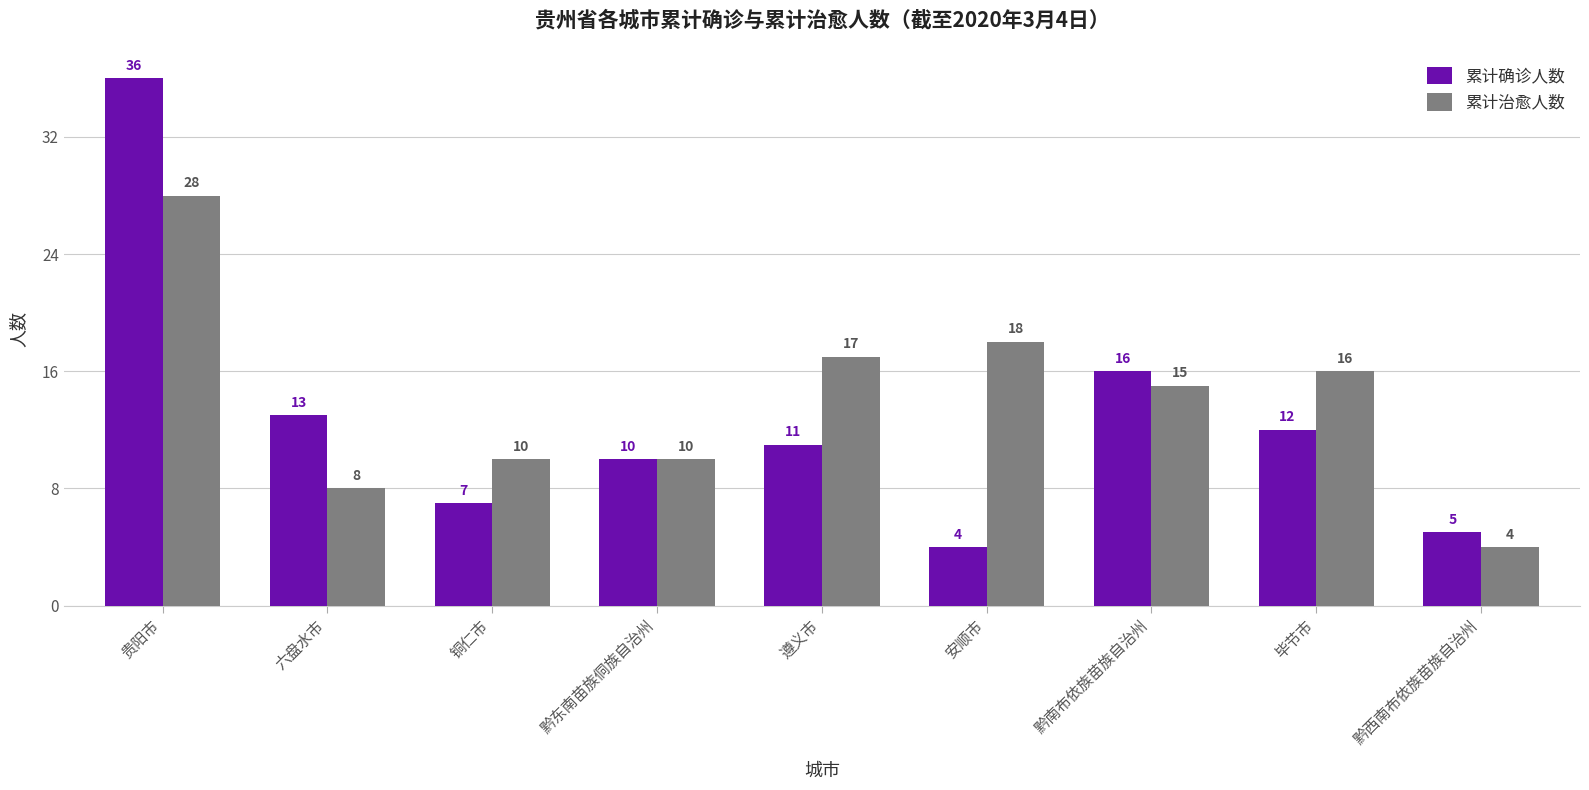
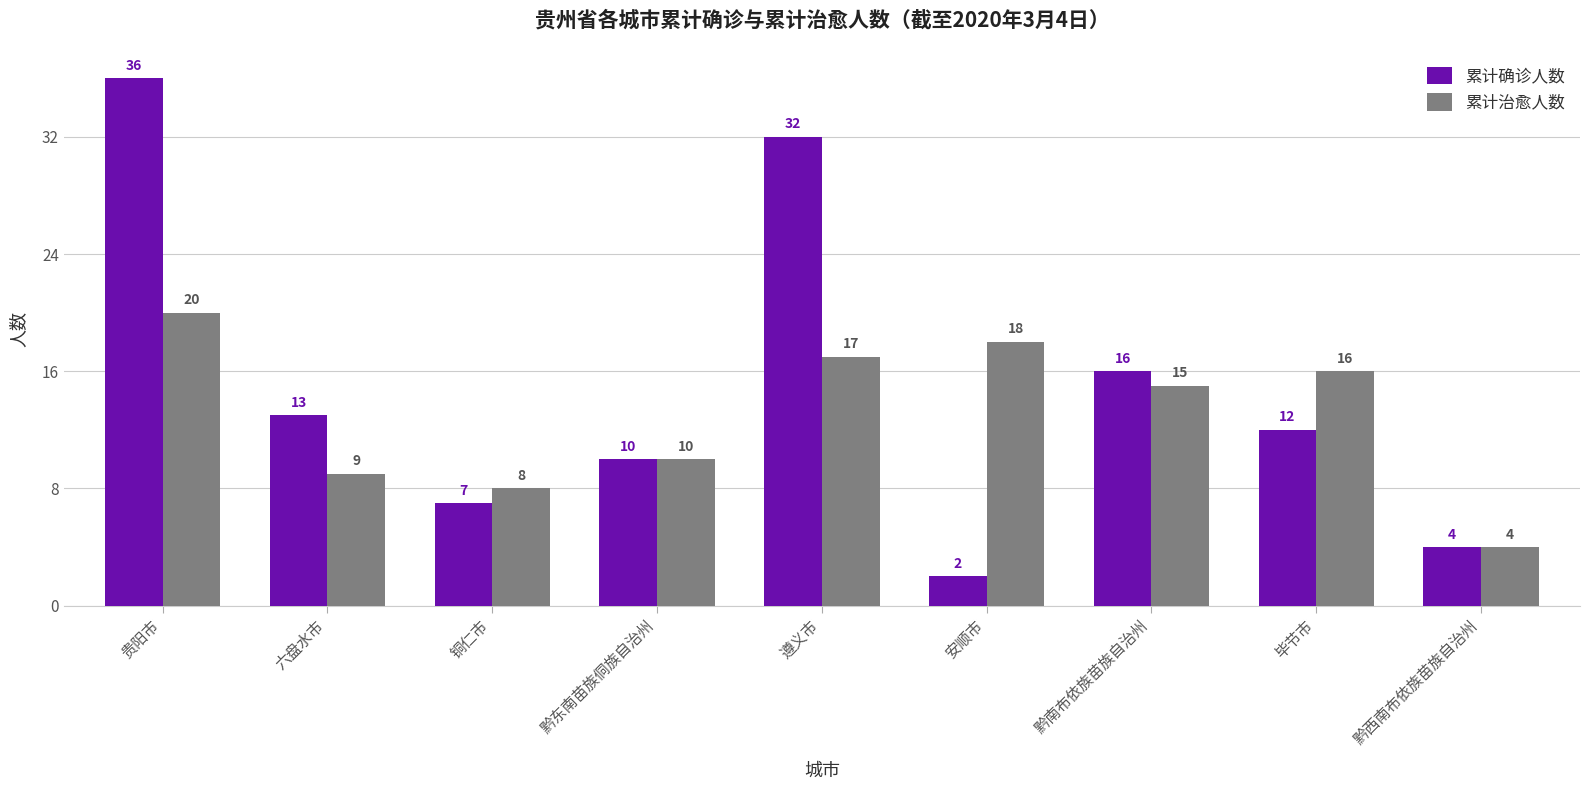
累计治愈人数, 贵阳市: 28 -> 20
累计治愈人数, 六盘水市: 8 -> 9
累计治愈人数, 铜仁市: 10 -> 8
累计确诊人数, 遵义市: 11 -> 32
累计确诊人数, 安顺市: 4 -> 2
累计确诊人数, 黔西南布依族苗族自治州: 5 -> 4
